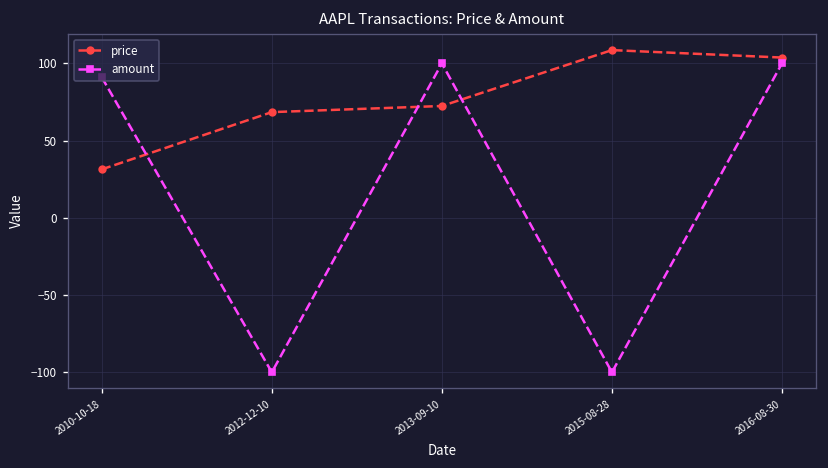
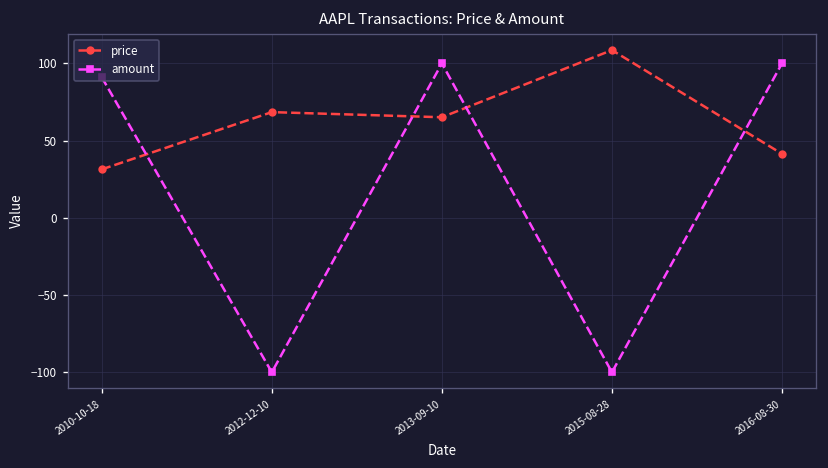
price, 2013-09-10: 72 -> 65
price, 2016-08-30: 104 -> 41
